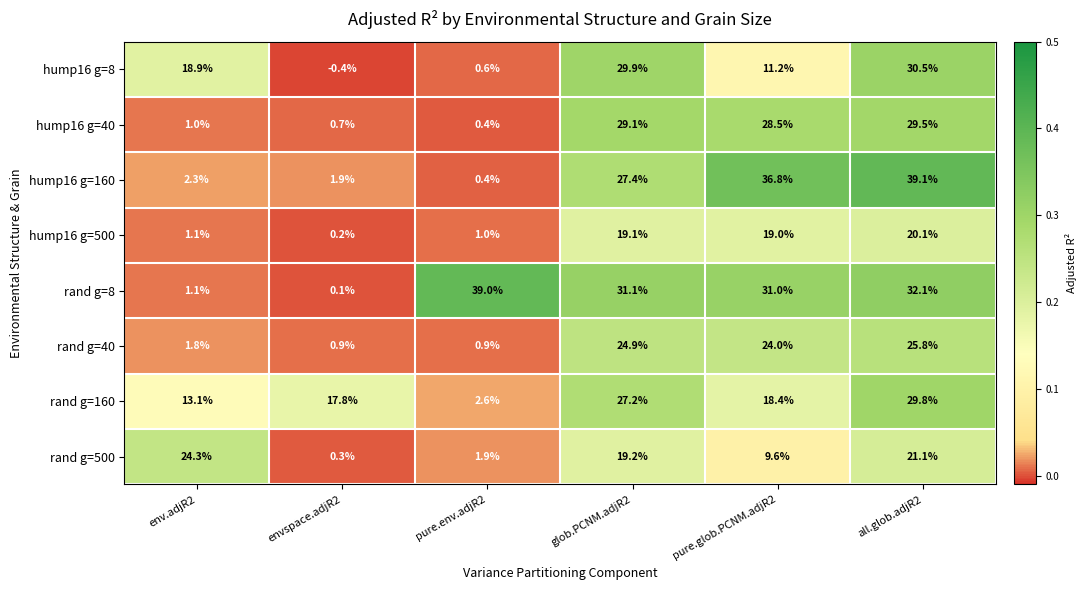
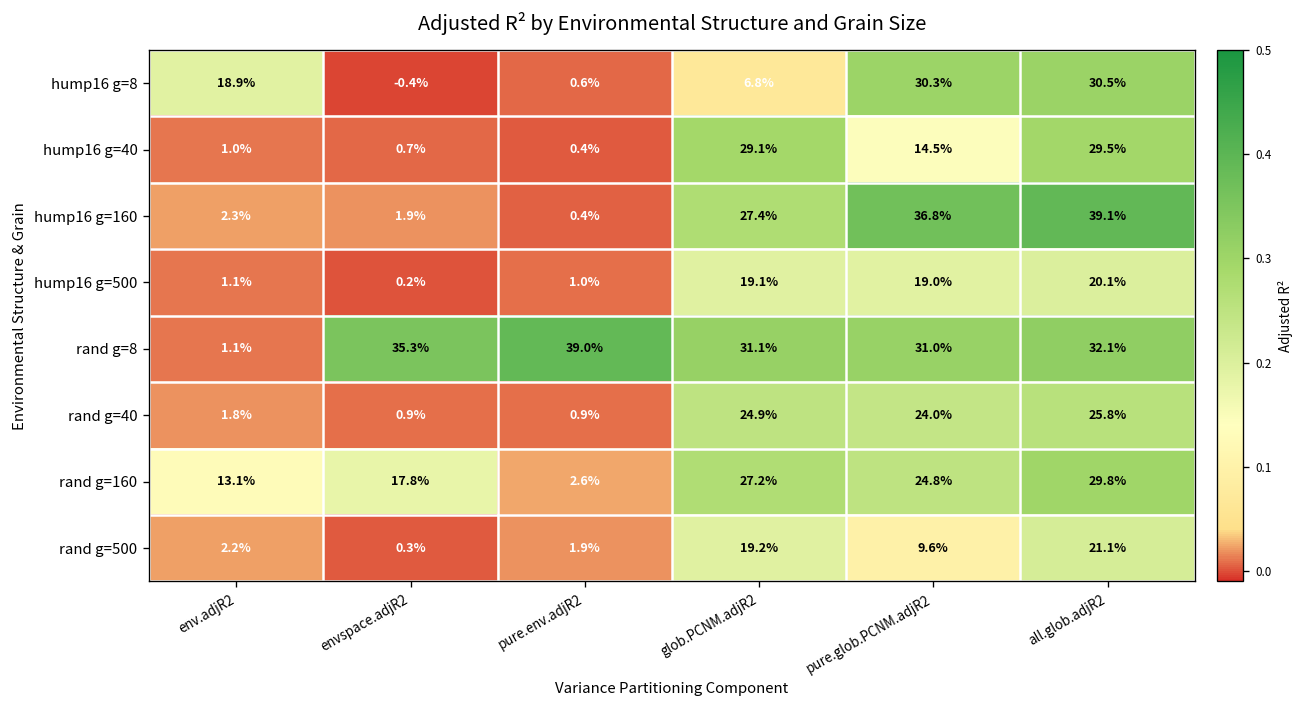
hump16 g=8, glob.PCNM.adjR2: 29.9% -> 6.8%
hump16 g=8, pure.glob.PCNM.adjR2: 11.2% -> 30.3%
hump16 g=40, pure.glob.PCNM.adjR2: 28.5% -> 14.5%
rand g=8, envspace.adjR2: 0.1% -> 35.3%
rand g=160, pure.glob.PCNM.adjR2: 18.4% -> 24.8%
rand g=500, env.adjR2: 24.3% -> 2.2%
